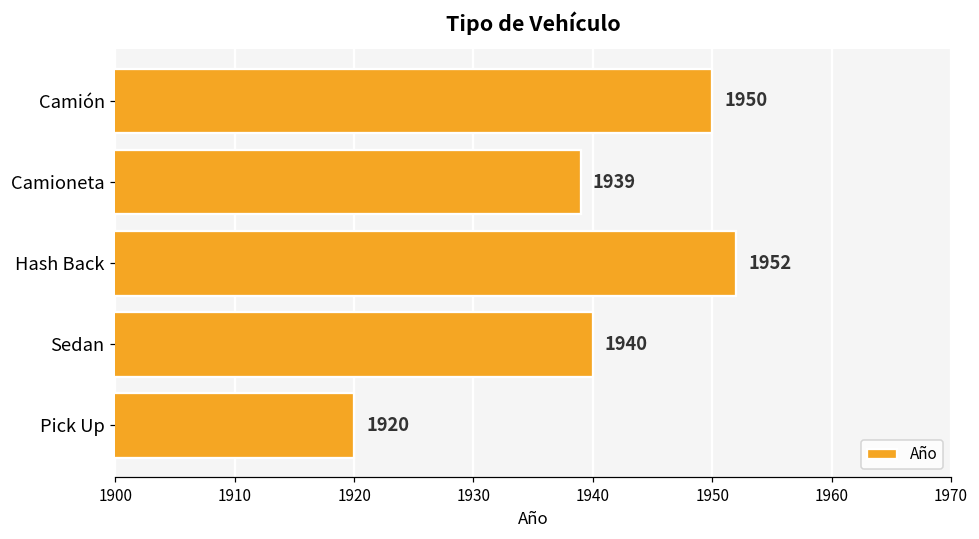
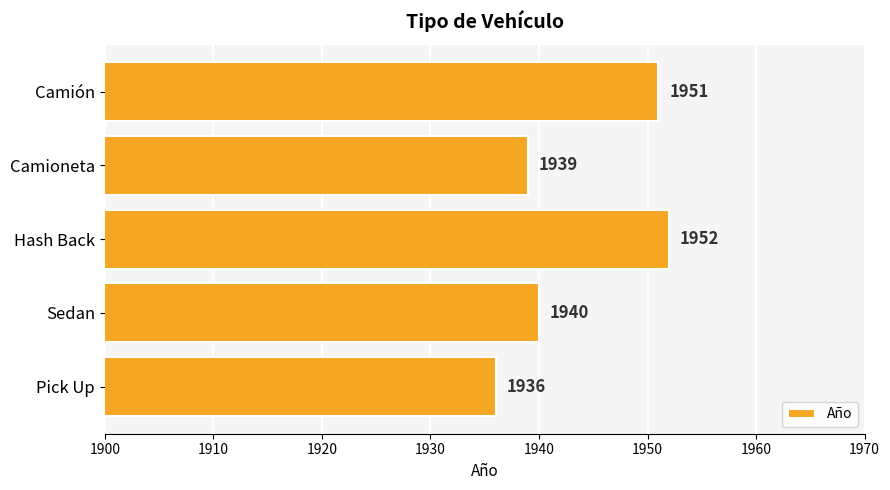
Camión: 1950 -> 1951
Pick Up: 1920 -> 1936
